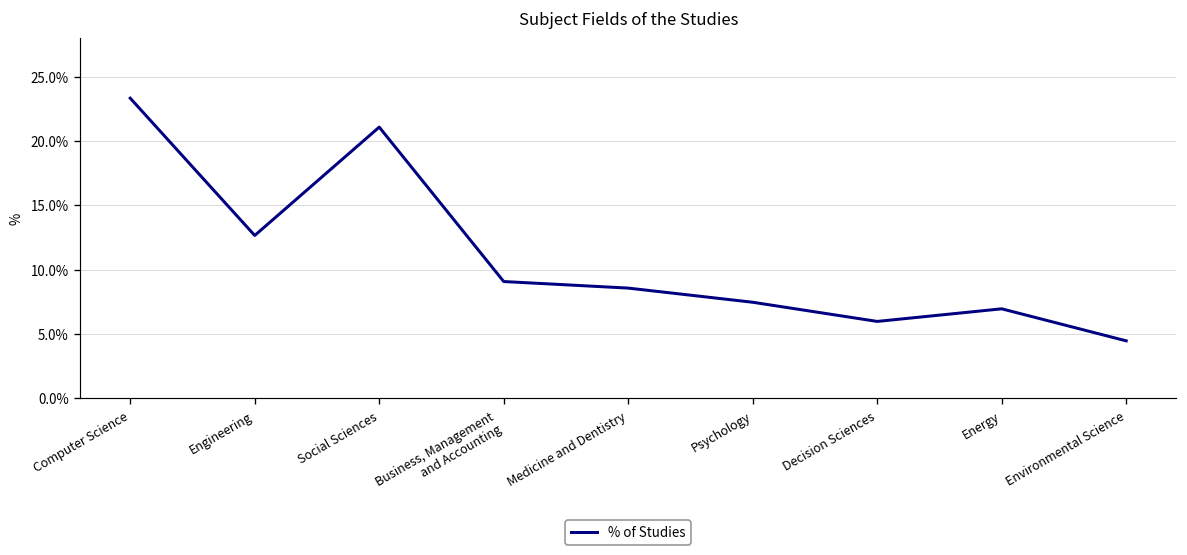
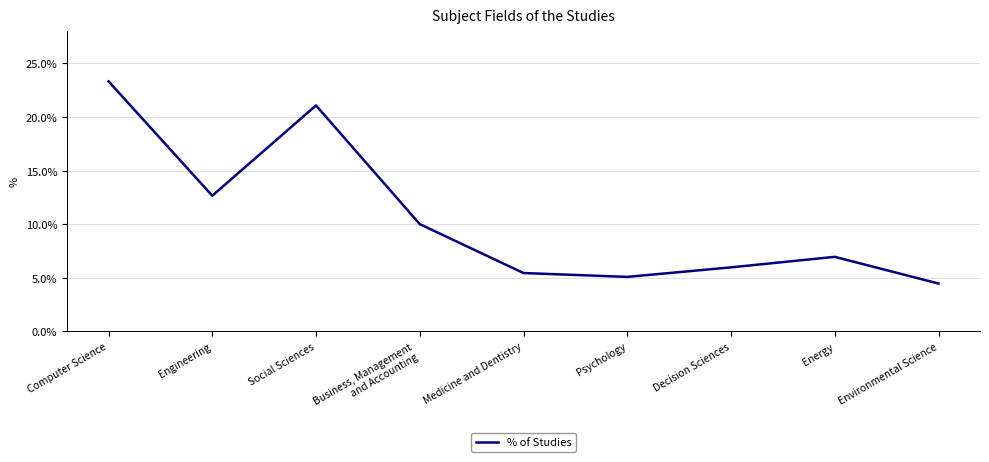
Business, Management and Accounting: 9.1% -> 10.0%
Medicine and Dentistry: 8.6% -> 5.5%
Psychology: 7.5% -> 5.1%
